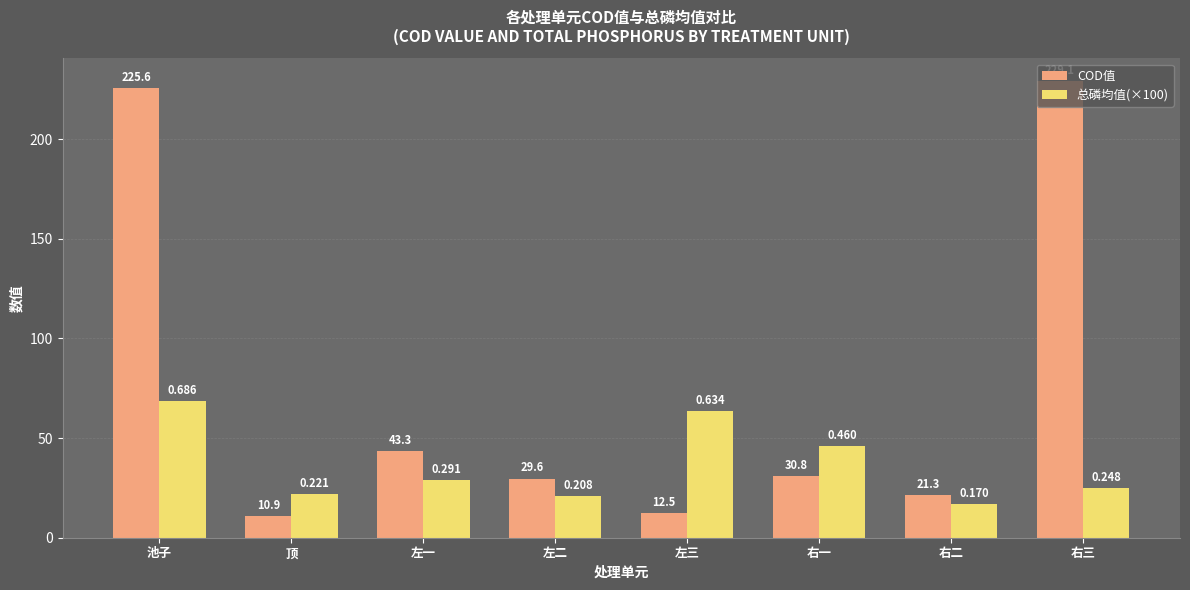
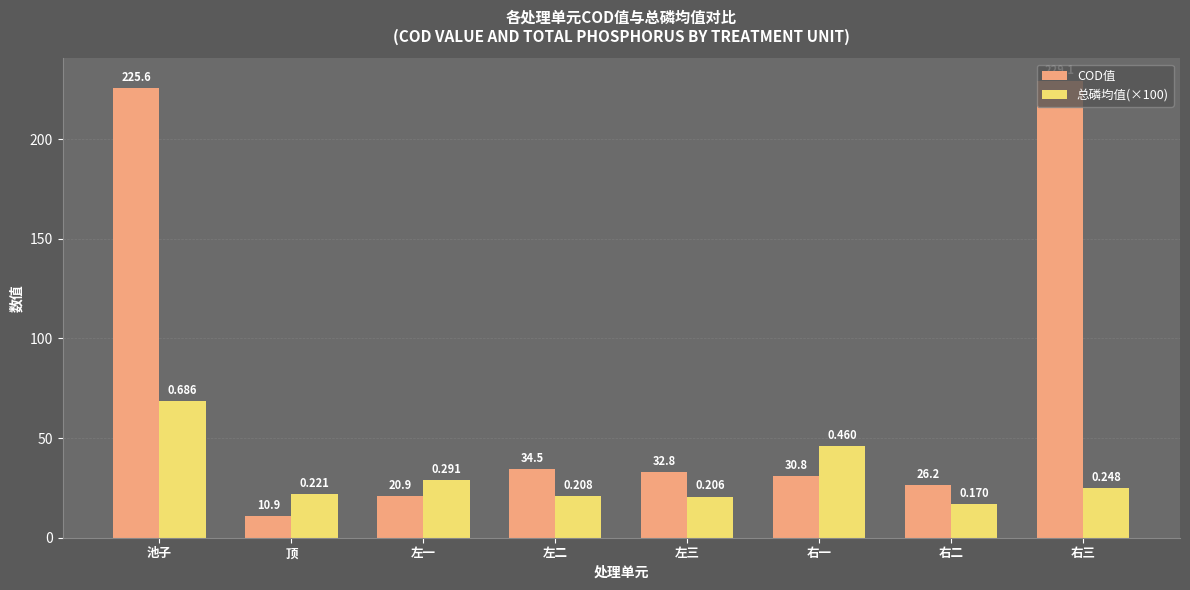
COD值, 左一: 43.3 -> 20.9
COD值, 左二: 29.6 -> 34.5
COD值, 左三: 12.5 -> 32.8
总磷均值(×100), 左三: 0.634 -> 0.206
COD值, 右二: 21.3 -> 26.2
